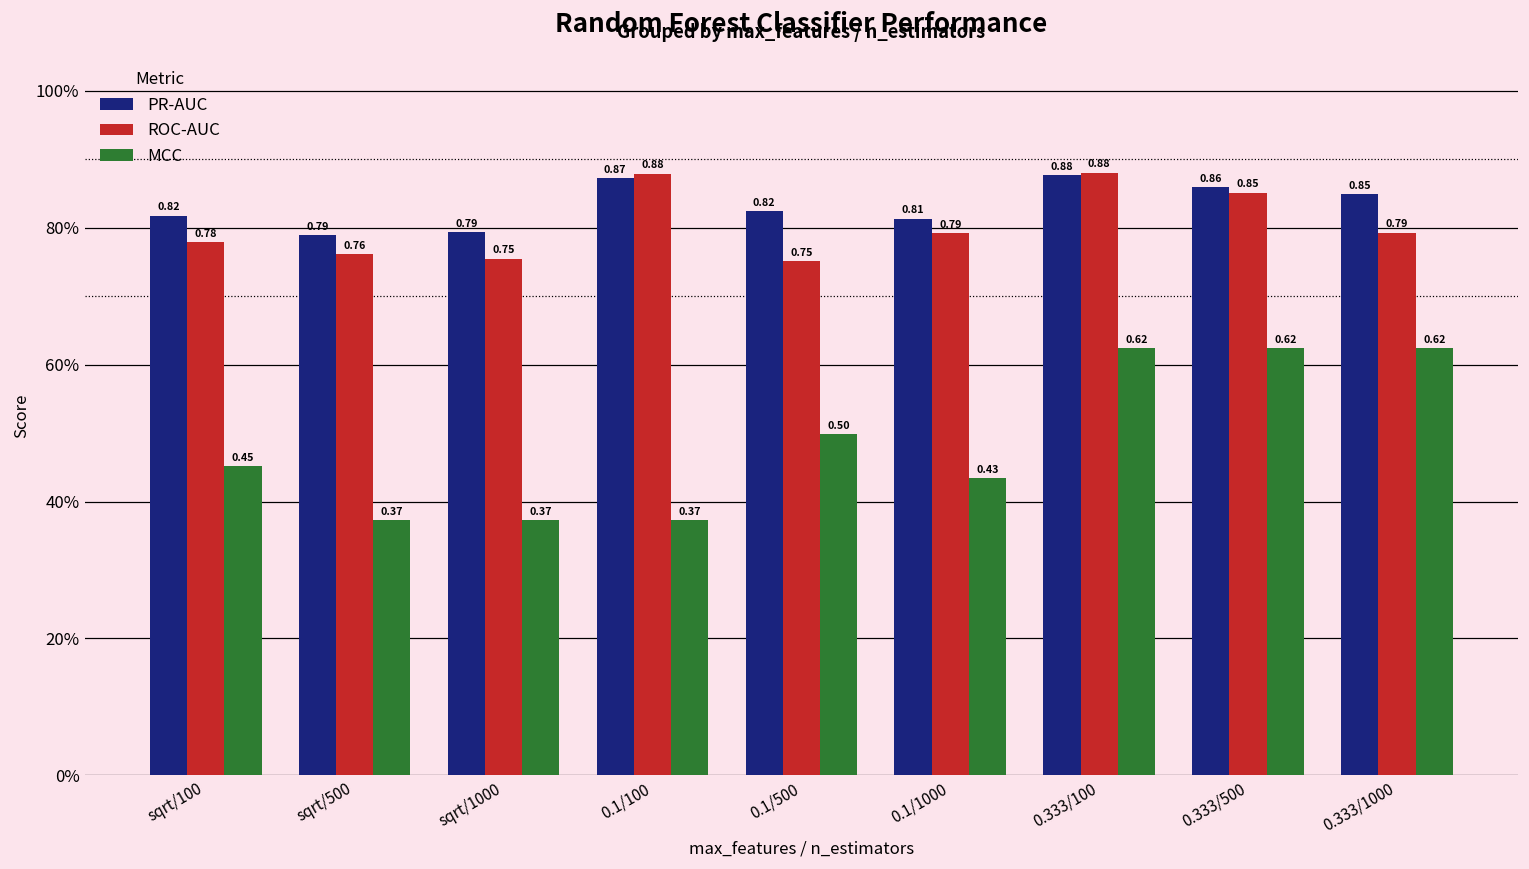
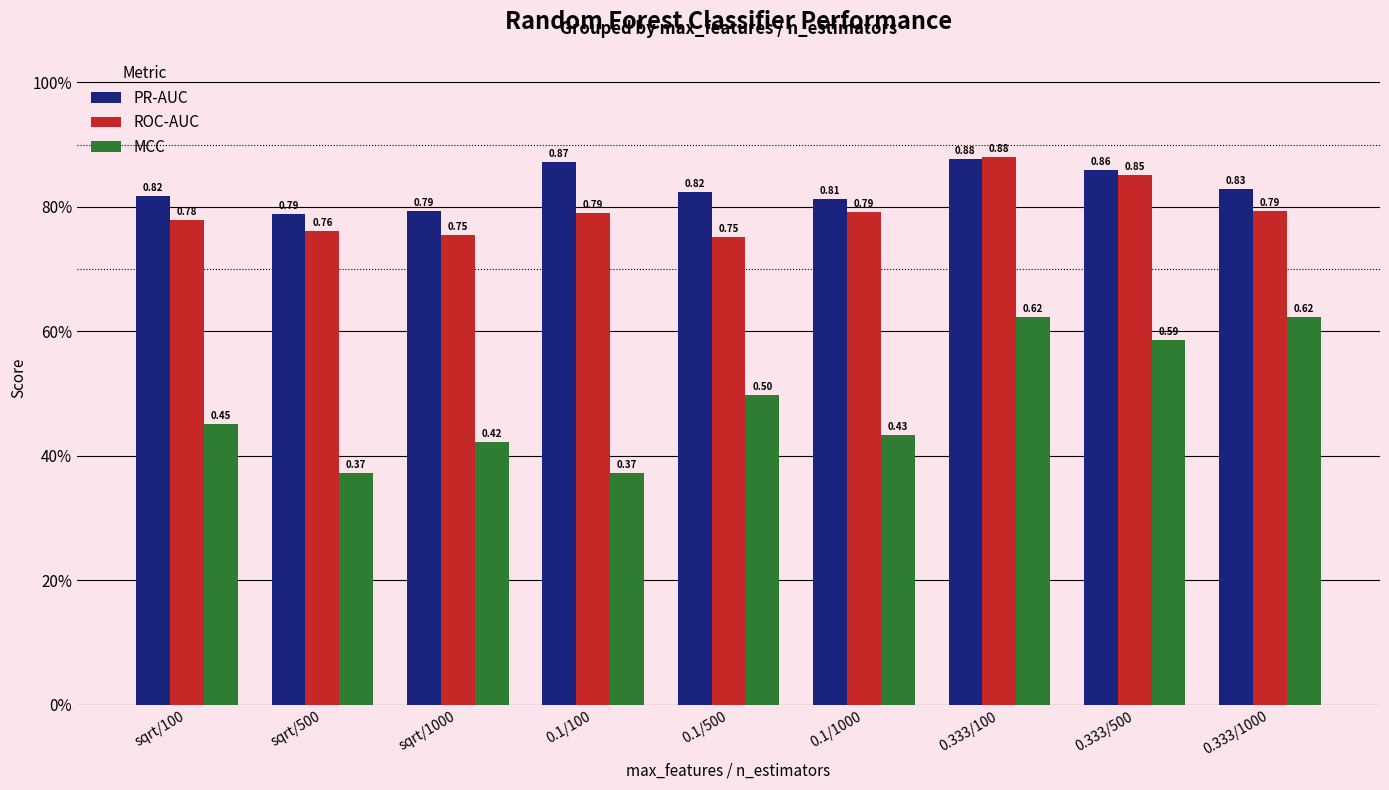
MCC, sqrt/1000: 0.37 -> 0.42
ROC-AUC, 0.1/100: 0.88 -> 0.79
MCC, 0.333/500: 0.62 -> 0.59
PR-AUC, 0.333/1000: 0.85 -> 0.83
